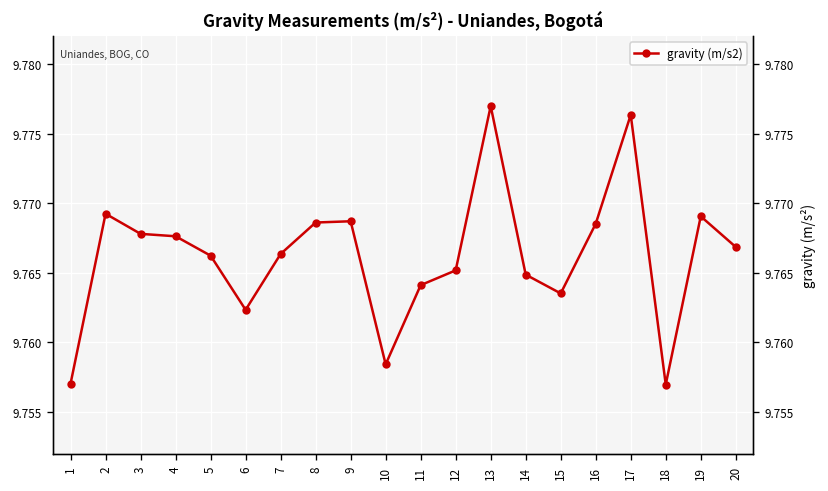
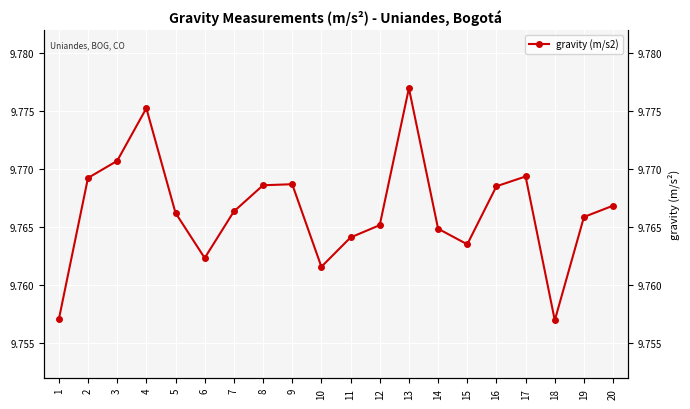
3: 9.7678 -> 9.7707
4: 9.7676 -> 9.7753
10: 9.7584 -> 9.7616
17: 9.7763 -> 9.7694
19: 9.7691 -> 9.7659
